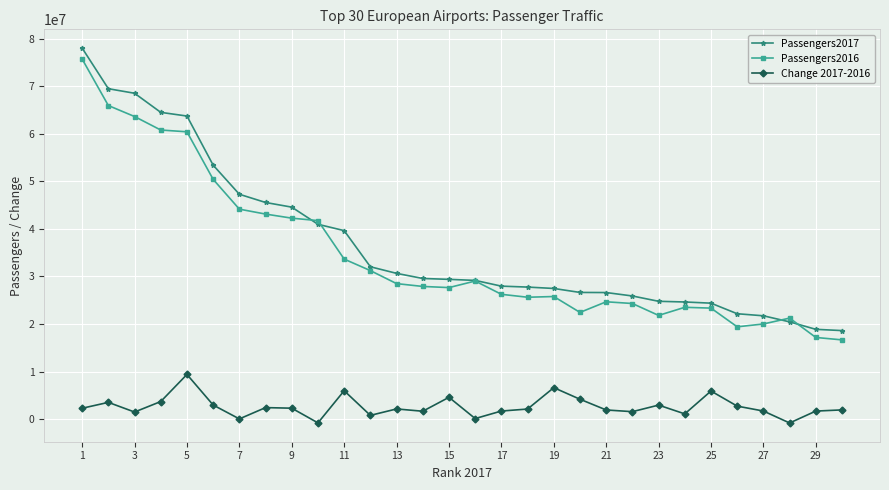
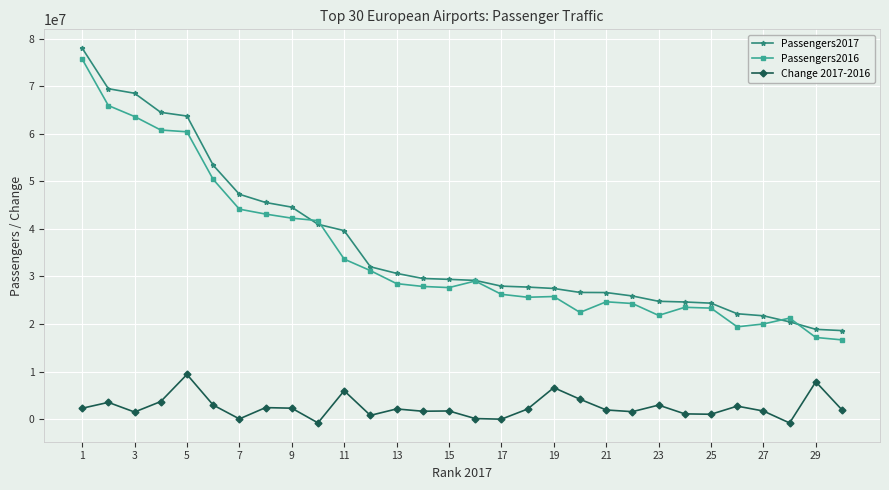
Change 2017-2016, 15: 5000000 -> 2000000
Change 2017-2016, 17: 2000000 -> 0
Change 2017-2016, 25: 6000000 -> 1000000
Change 2017-2016, 29: 2000000 -> 8000000
